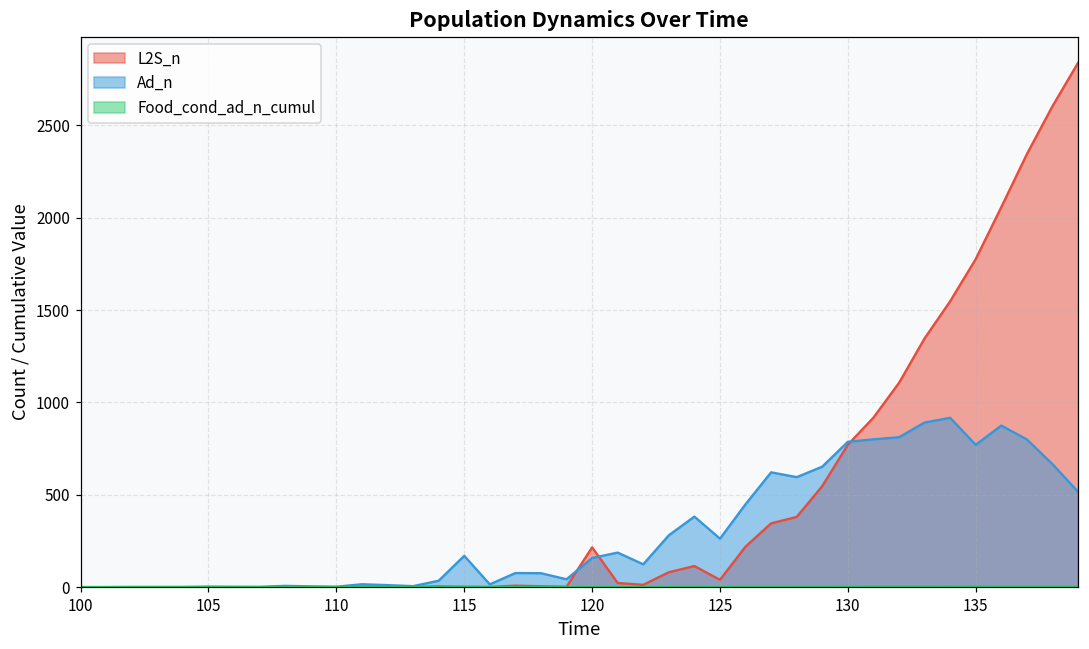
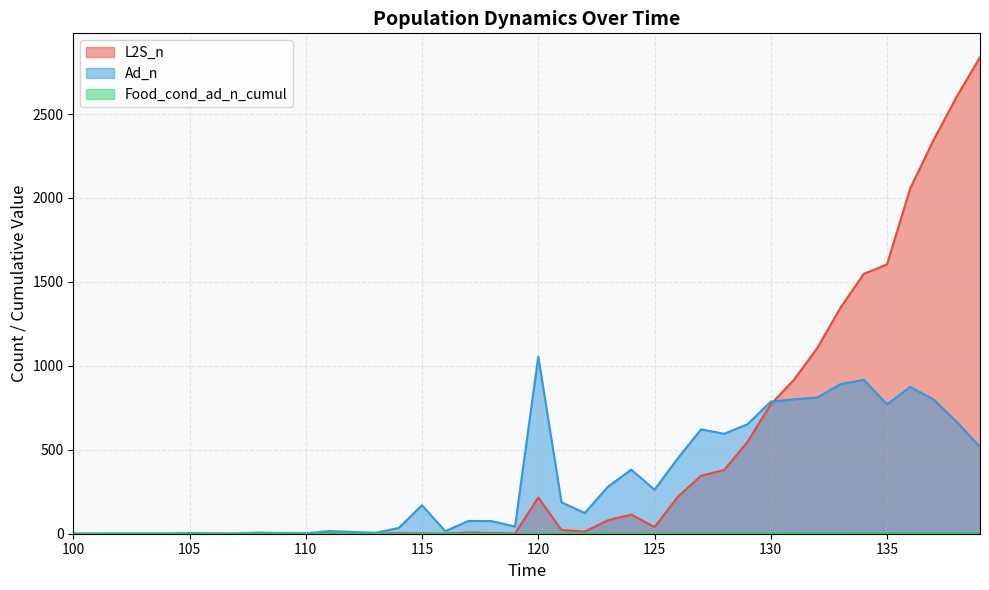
Ad_n, 120: 160 -> 1050
L2S_n, 135: 1780 -> 1600
